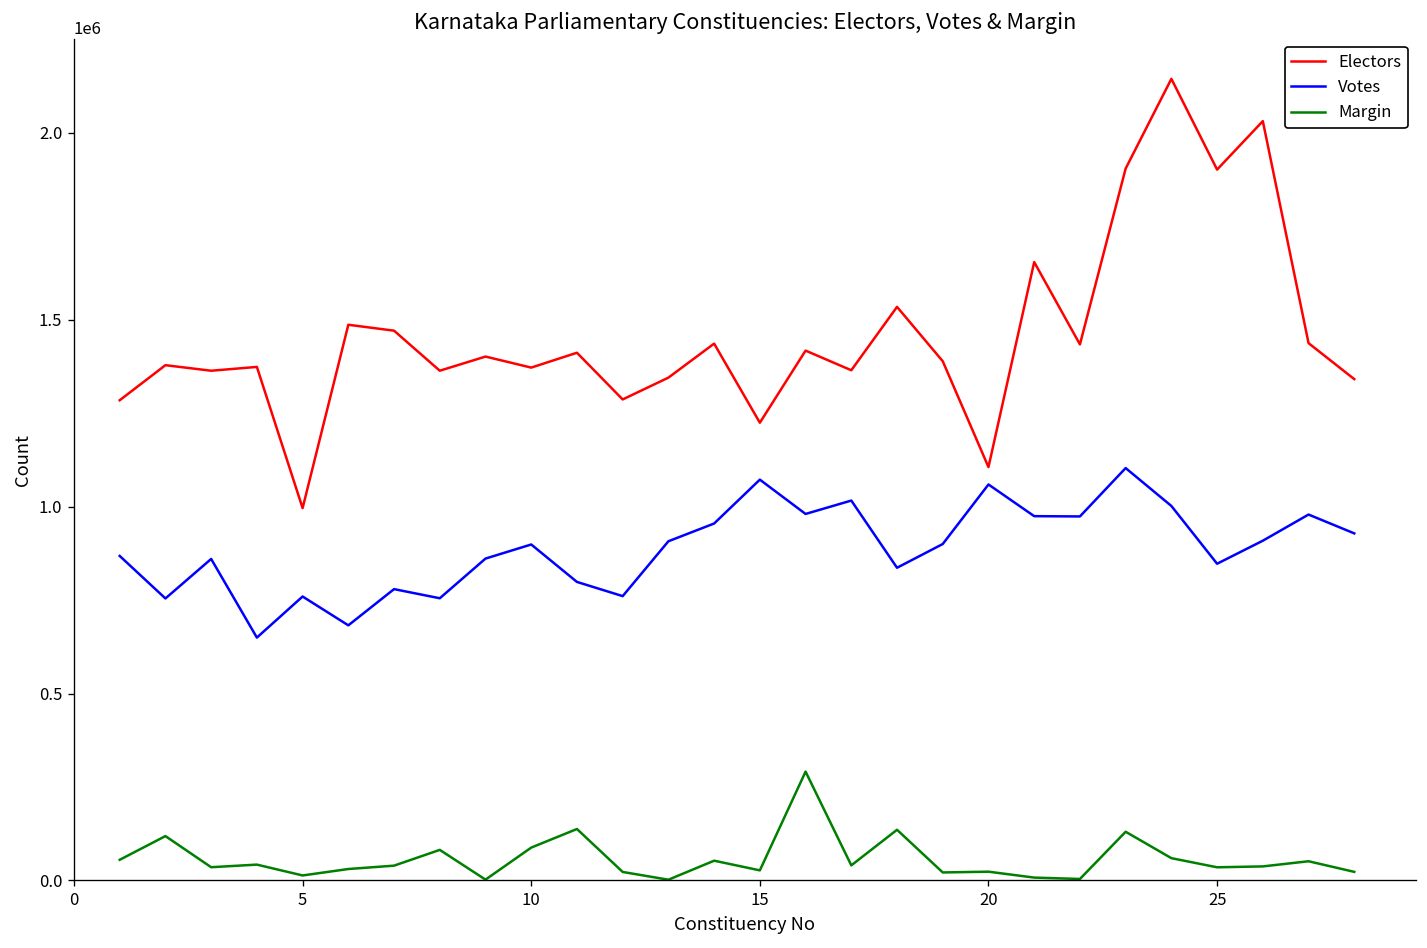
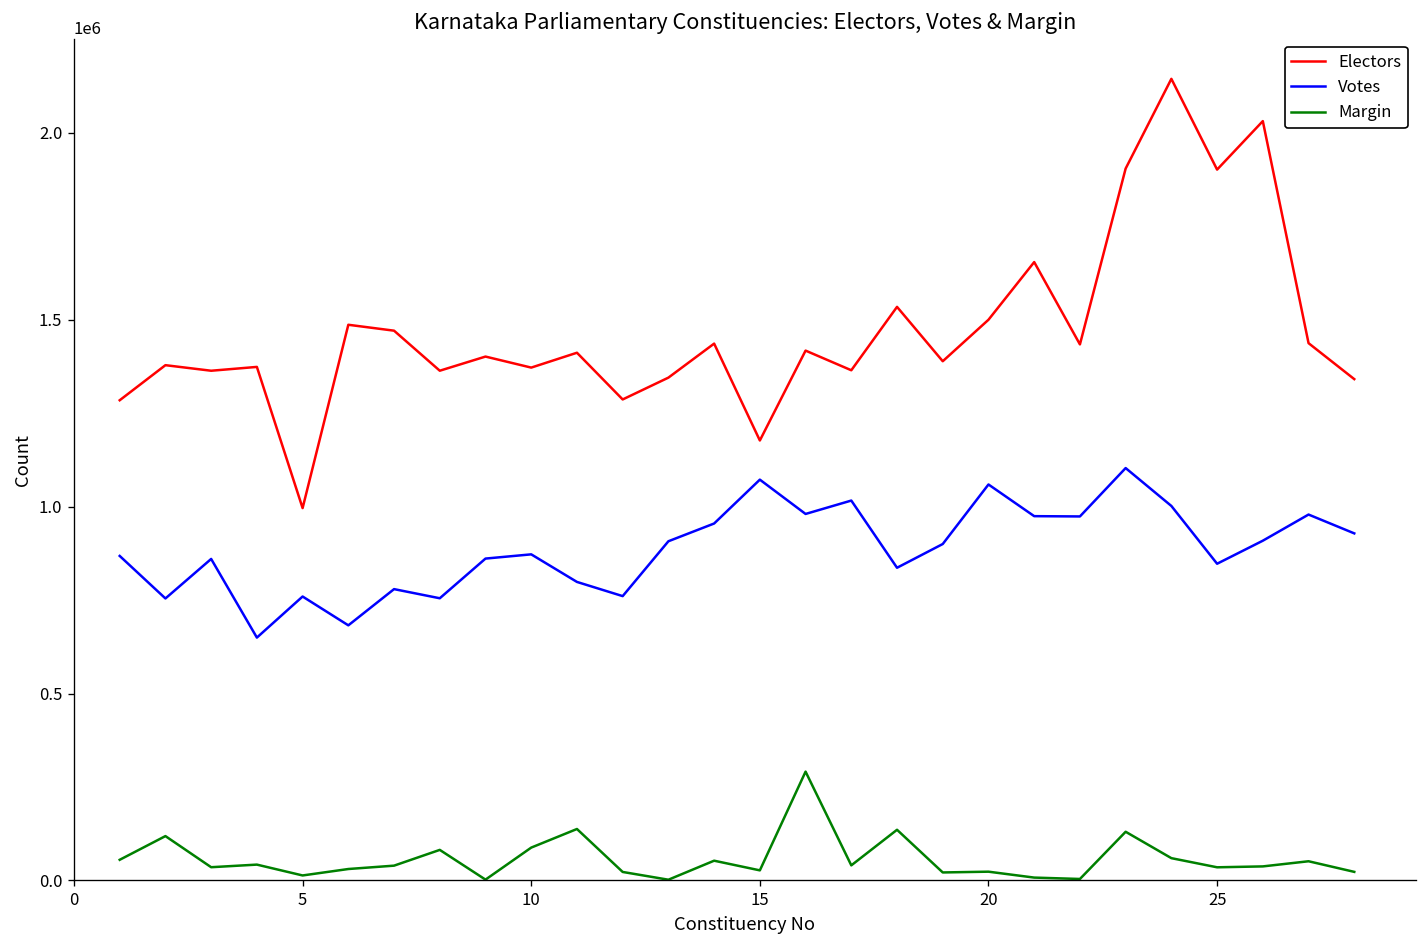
Votes, 10: 900000 -> 870000
Electors, 15: 1220000 -> 1180000
Electors, 20: 1110000 -> 1500000
